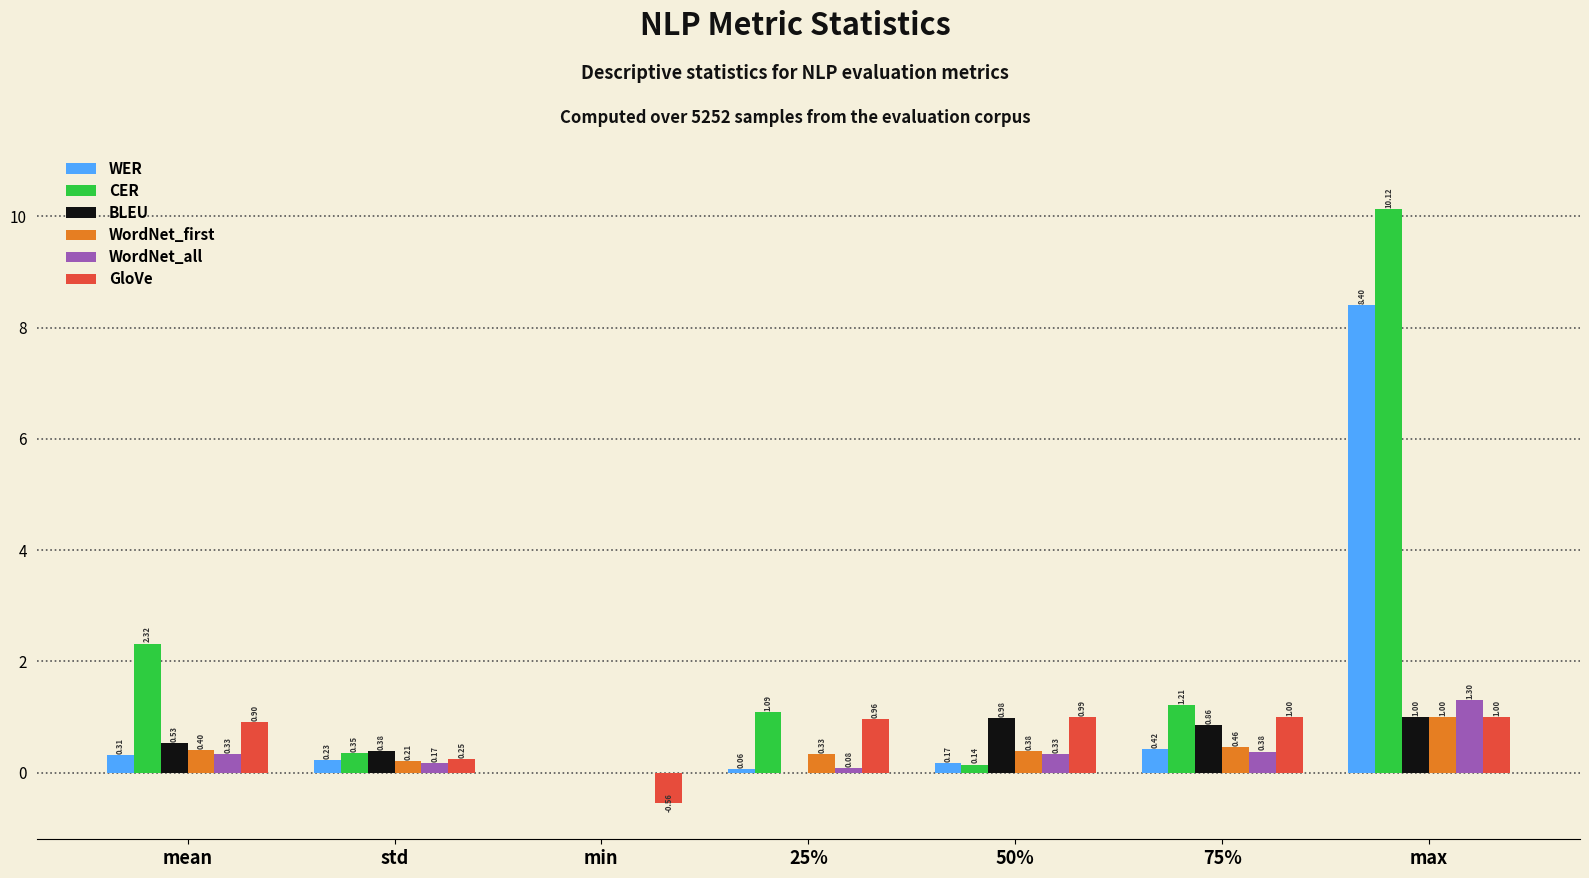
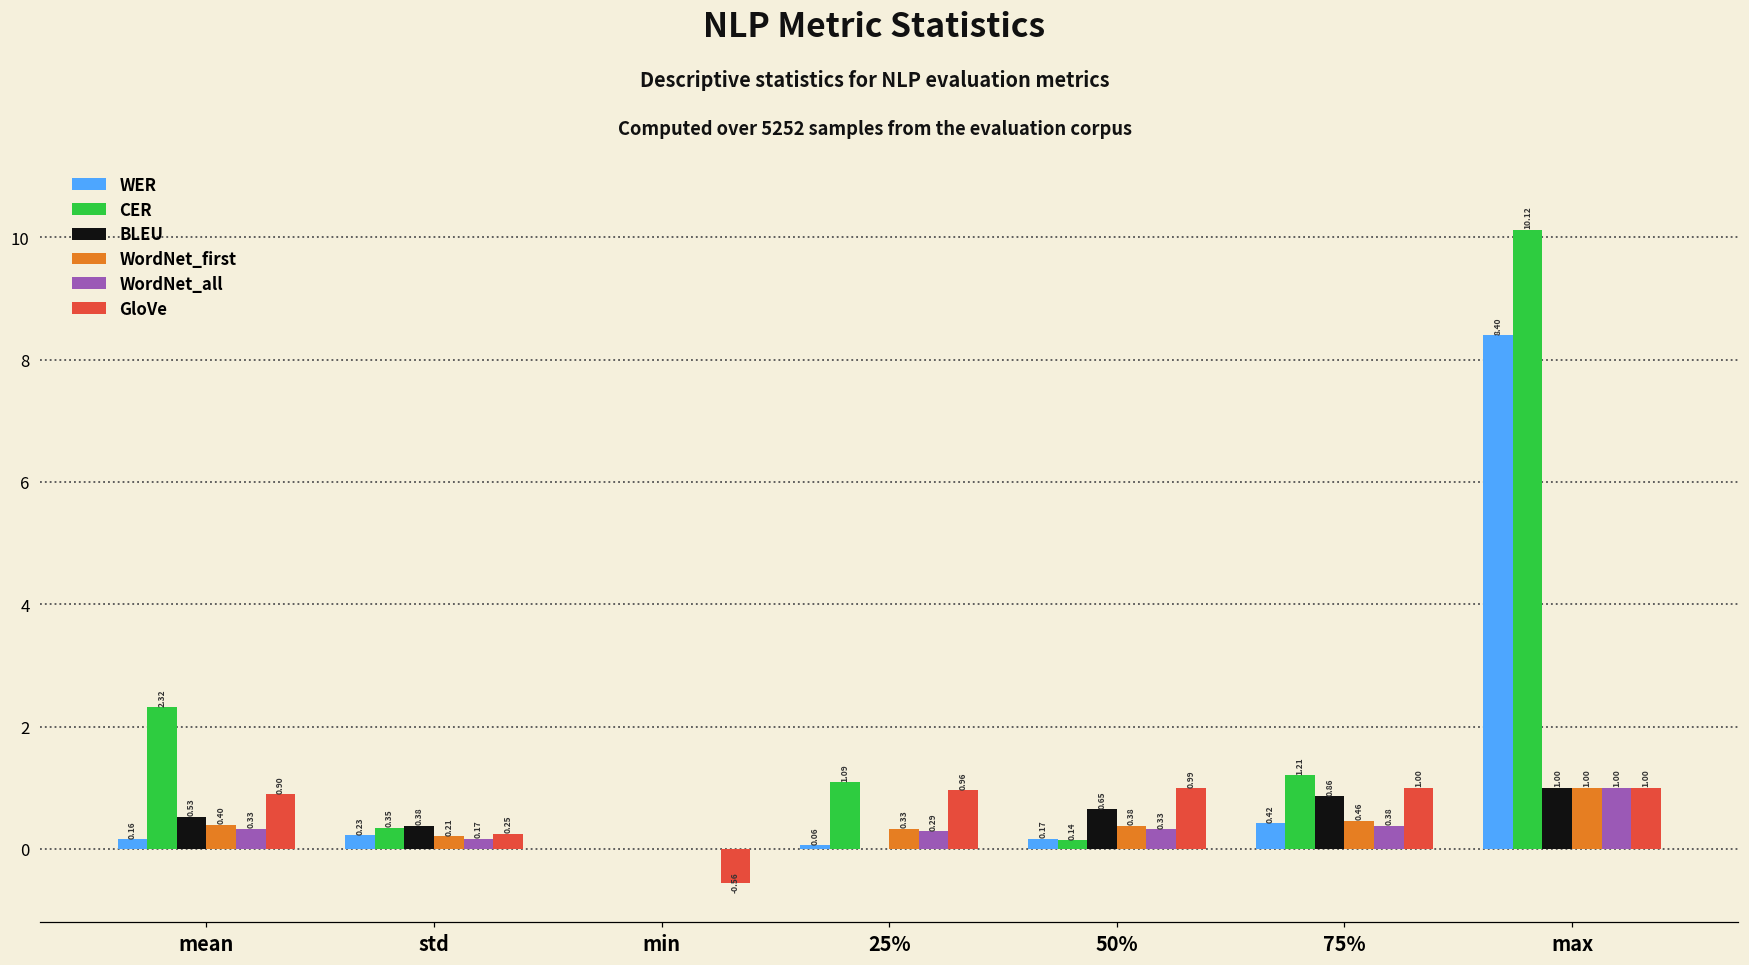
WER, mean: 0.31 -> 0.16
WordNet_all, 25%: 0.08 -> 0.29
BLEU, 50%: 0.98 -> 0.65
WordNet_all, max: 1.30 -> 1.00
